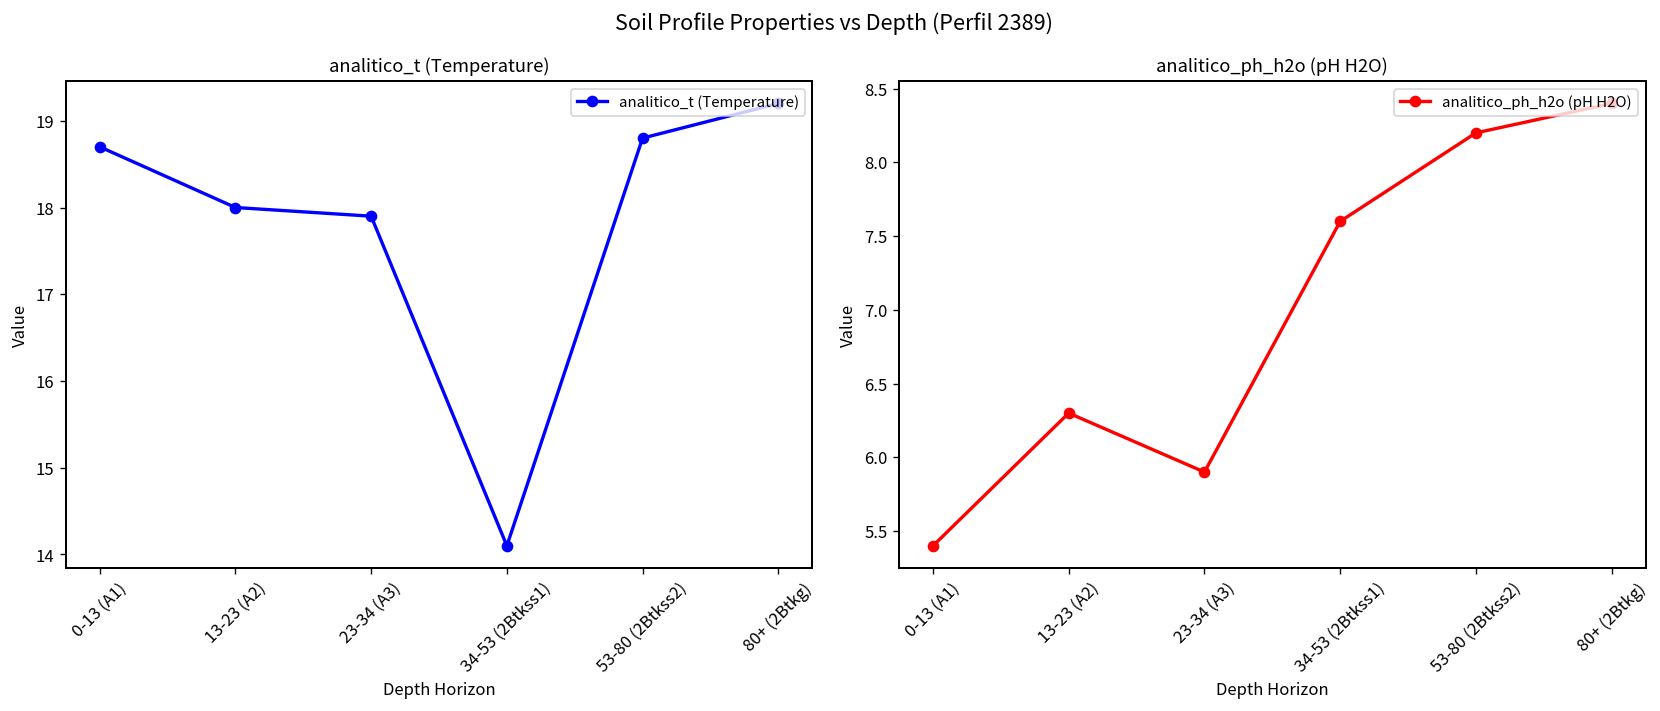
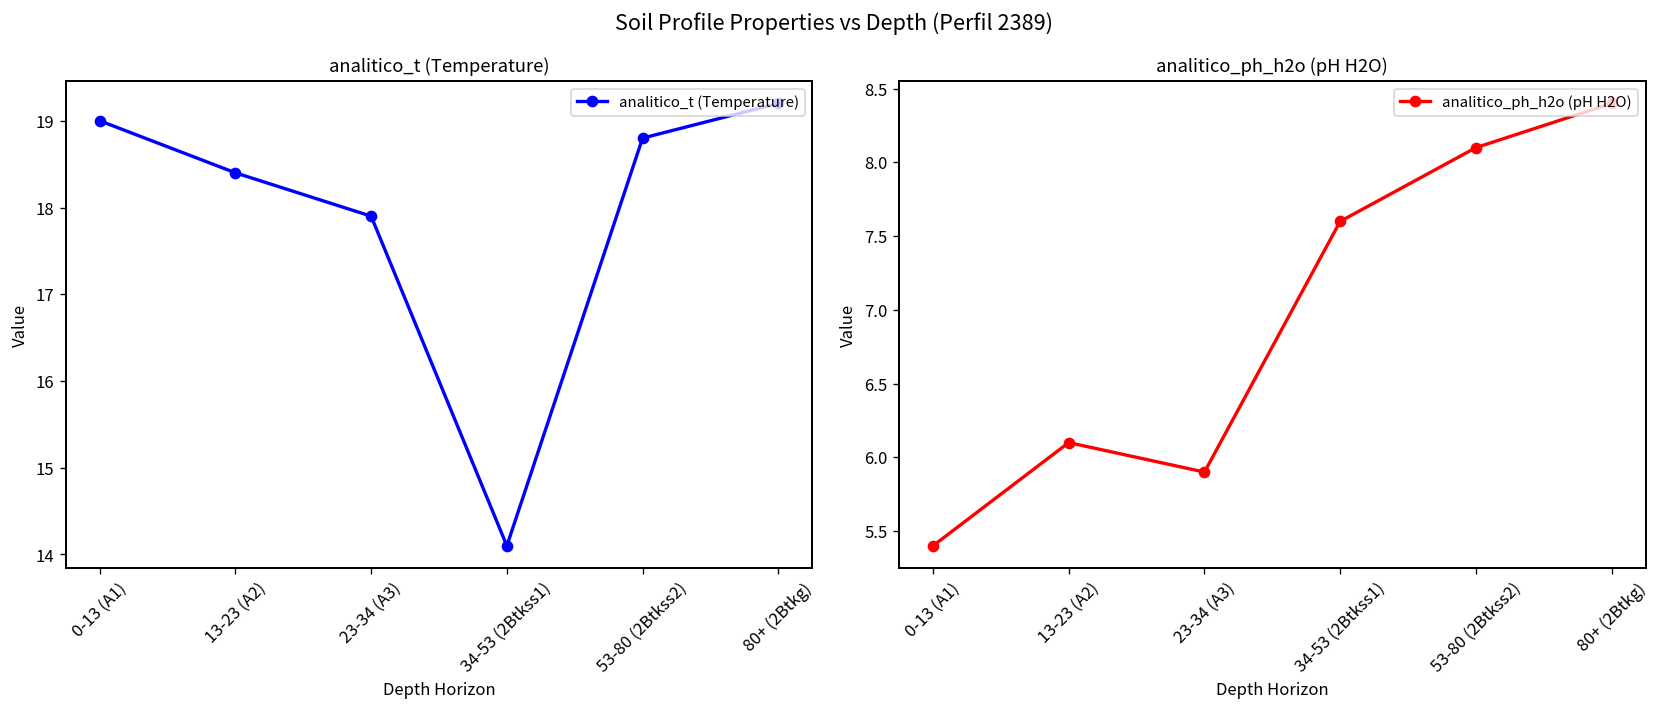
analitico_t (Temperature), 0-13 (A1): 18.7 -> 19.0
analitico_t (Temperature), 13-23 (A2): 18.0 -> 18.4
analitico_ph_h2o (pH H2O), 13-23 (A2): 6.3 -> 6.1
analitico_ph_h2o (pH H2O), 53-80 (2Btkss2): 8.2 -> 8.1
